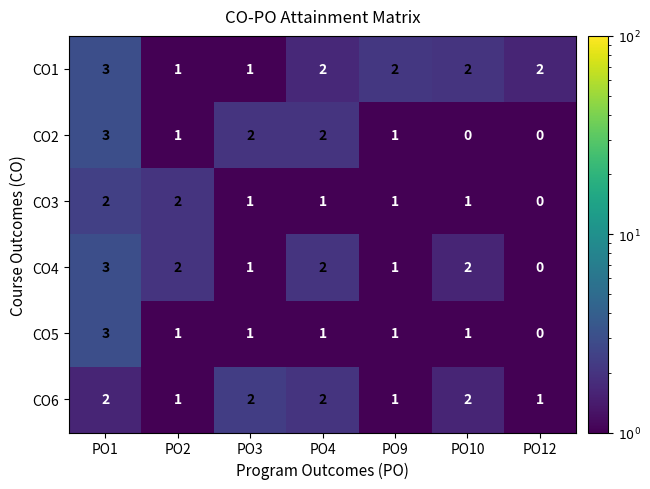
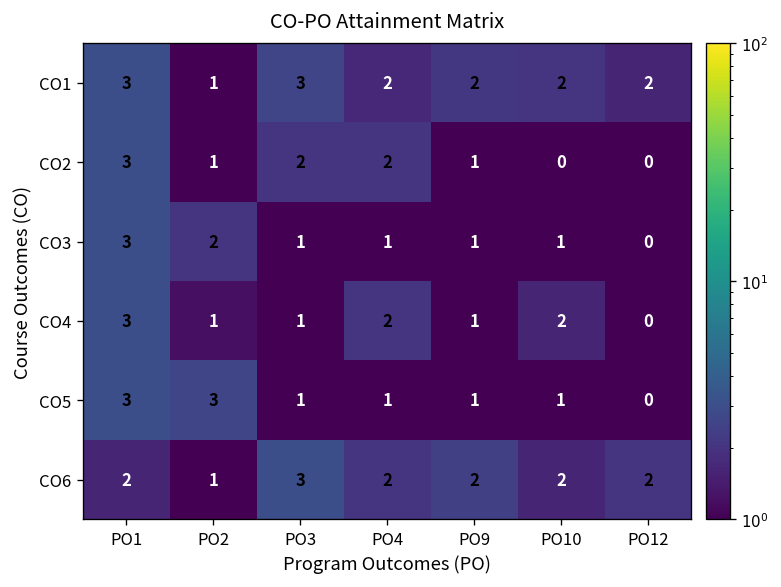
CO1, PO3: 1 -> 3
CO3, PO1: 2 -> 3
CO4, PO2: 2 -> 1
CO5, PO2: 1 -> 3
CO6, PO3: 2 -> 3
CO6, PO9: 1 -> 2
CO6, PO12: 1 -> 2
